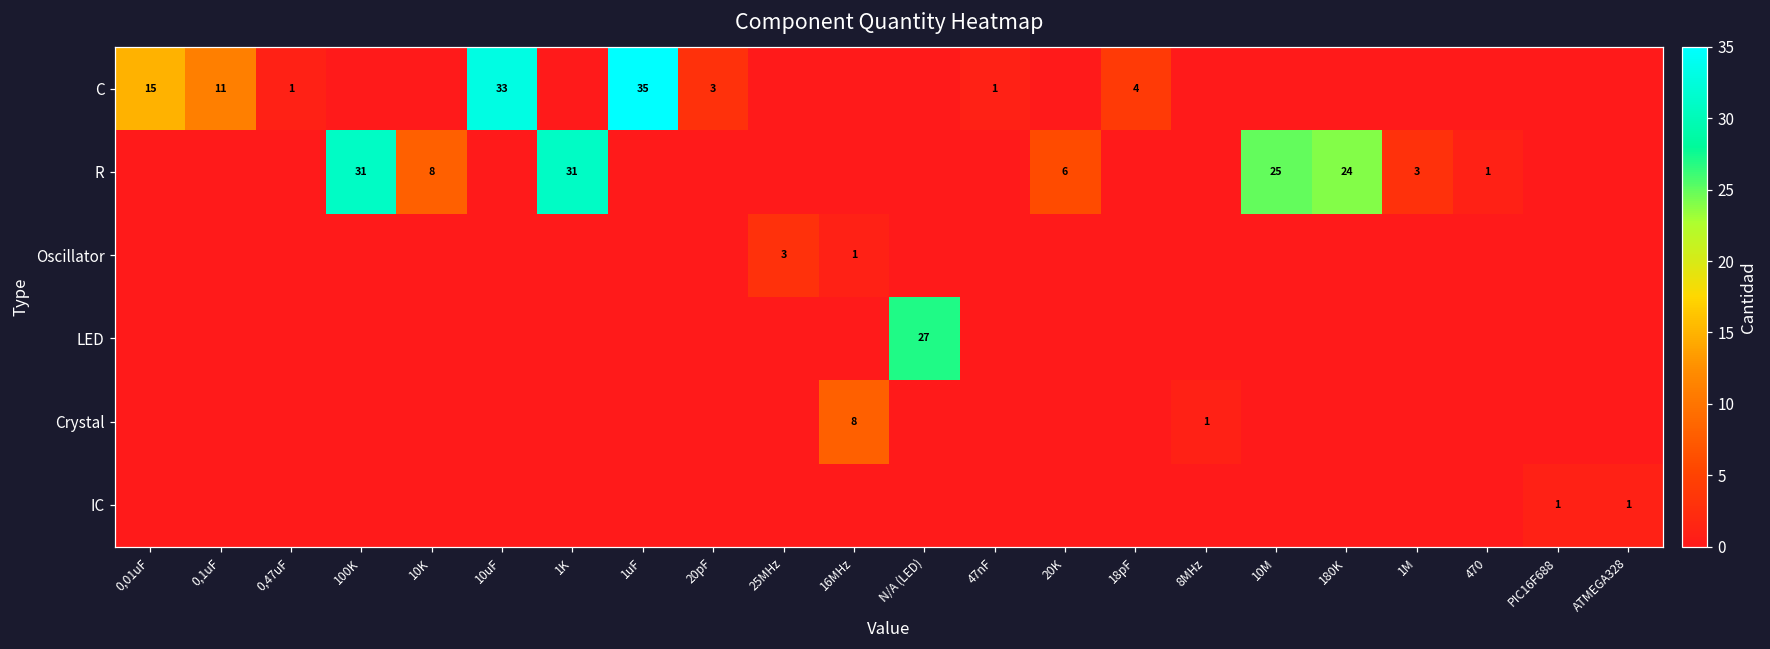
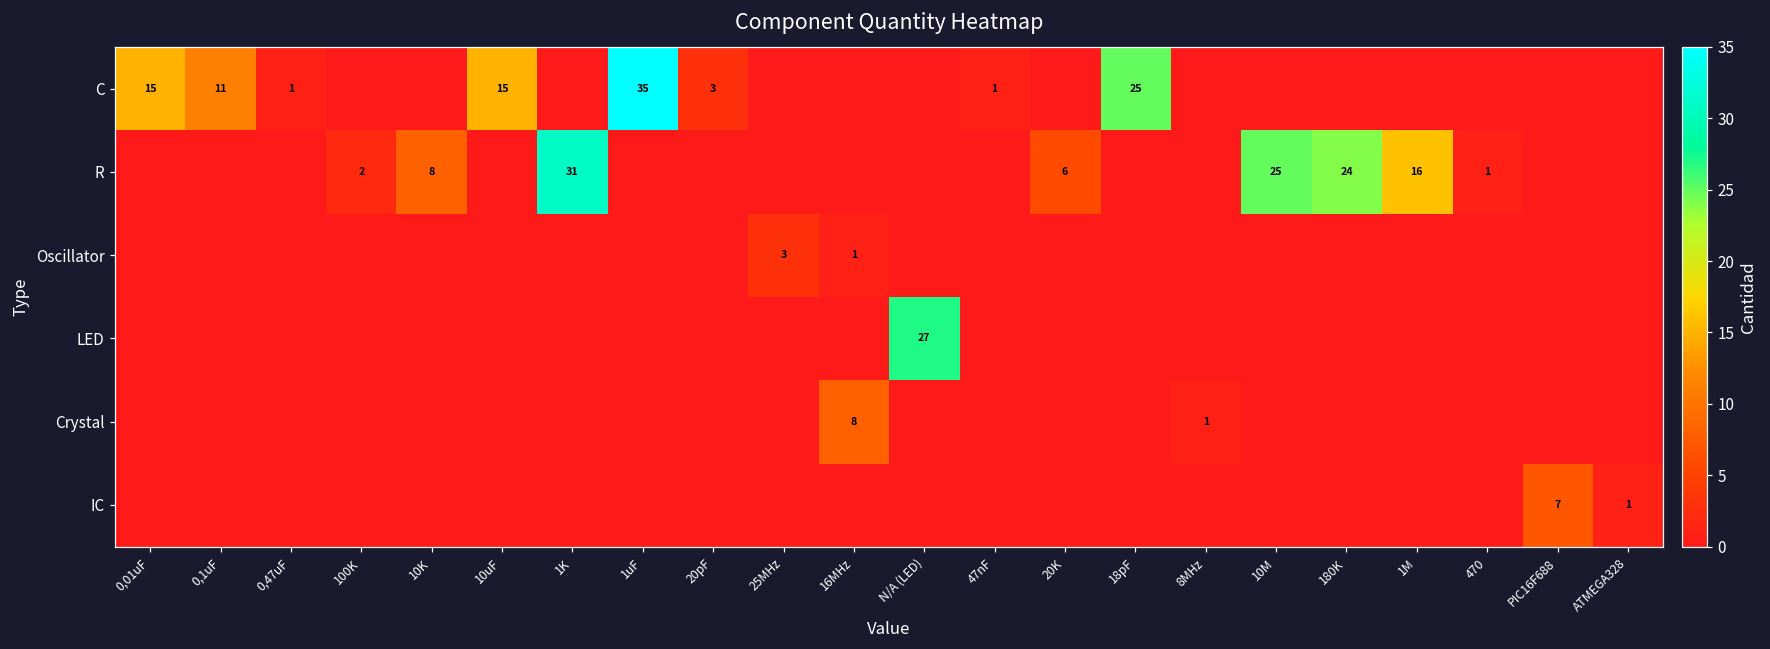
C, 10uF: 33 -> 15
C, 18pF: 4 -> 25
R, 100K: 31 -> 2
R, 1M: 3 -> 16
IC, PIC16F688: 1 -> 7
